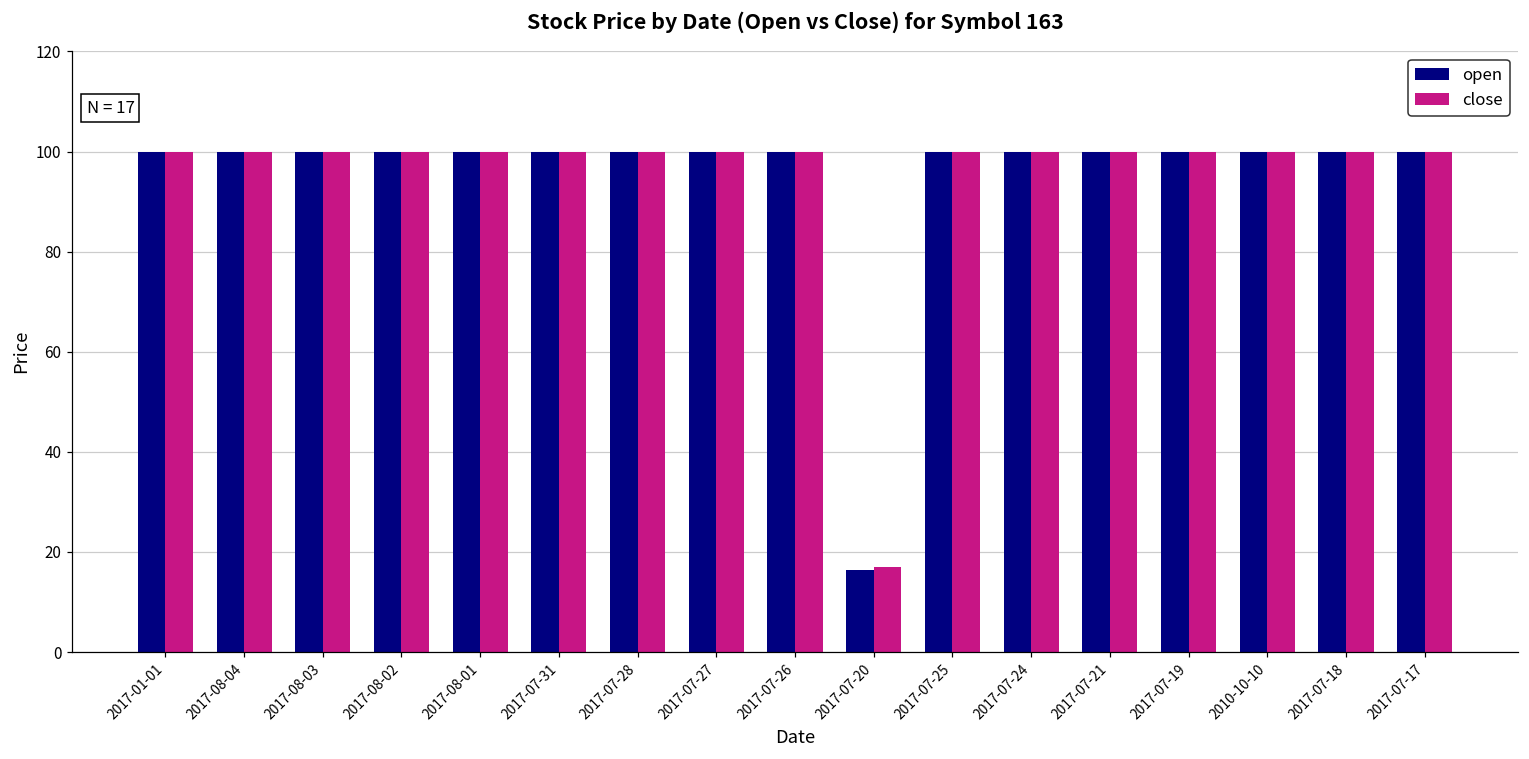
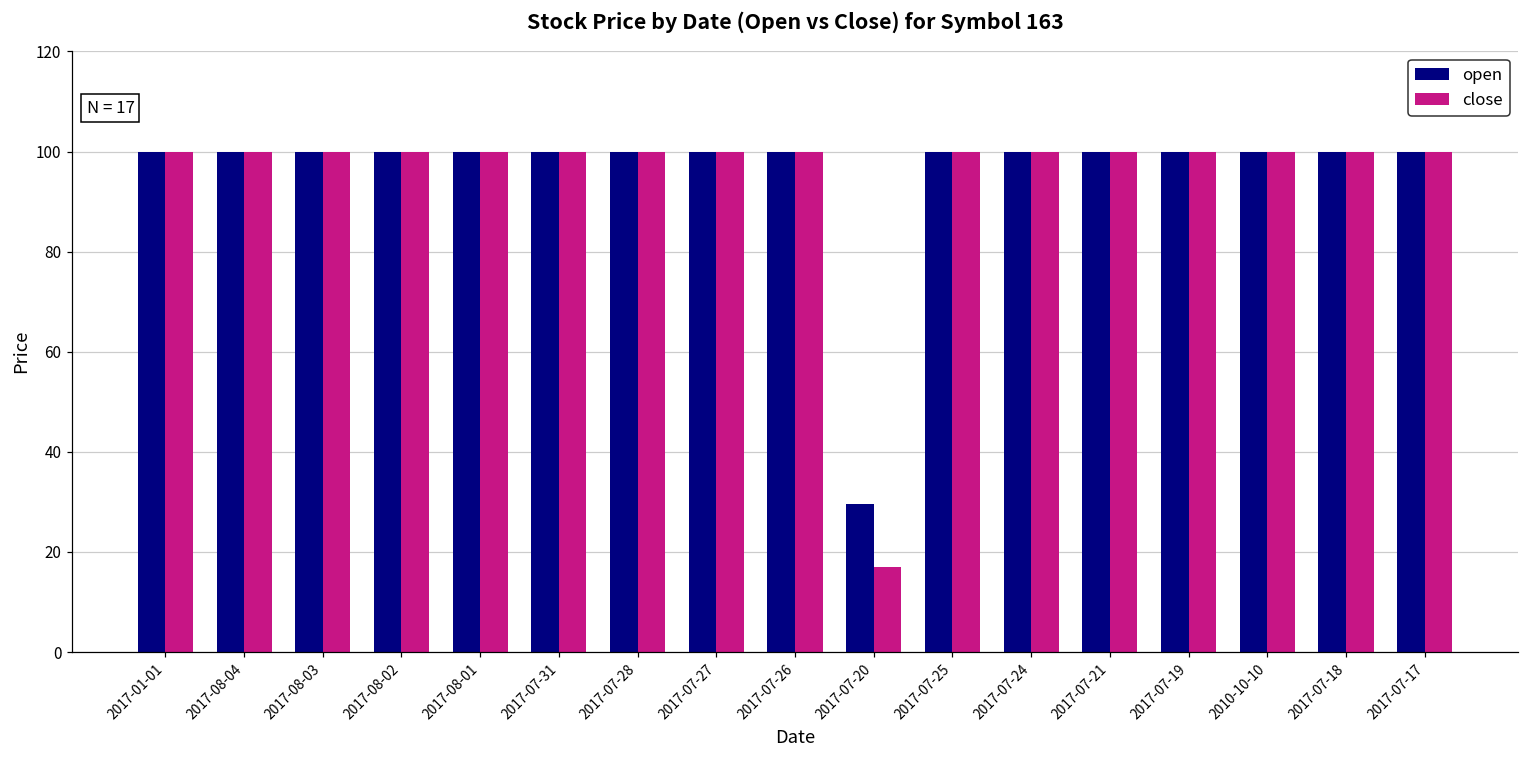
open, 2017-07-20: 16 -> 30
